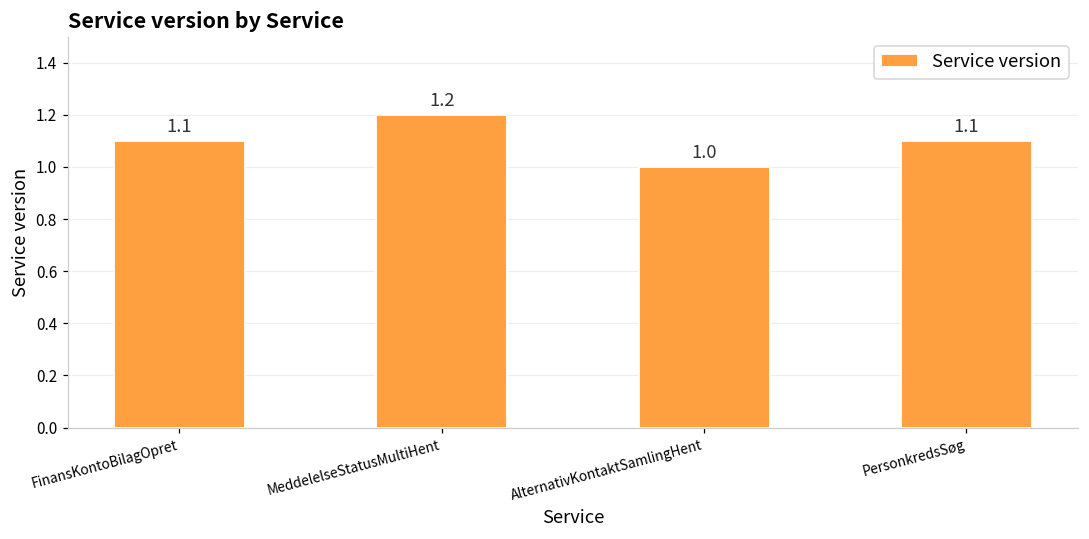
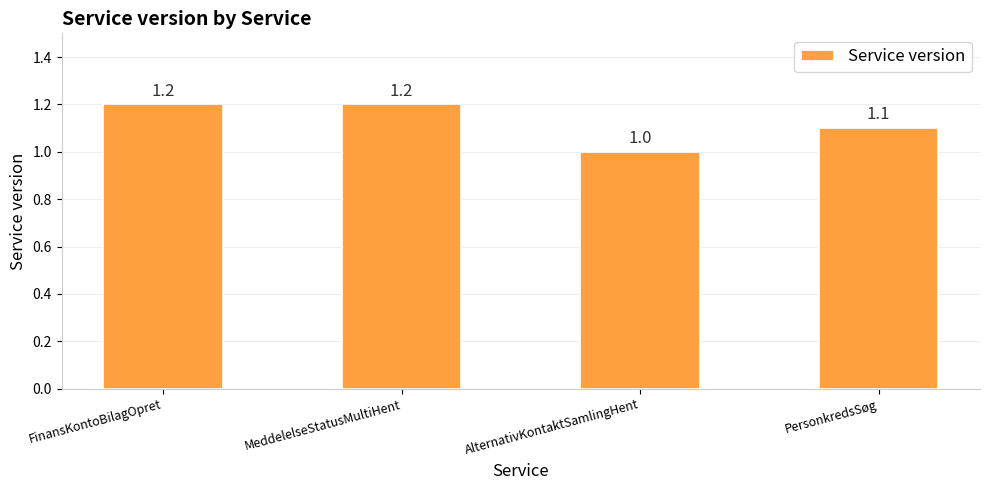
FinansKontoBilagOpret: 1.1 -> 1.2
